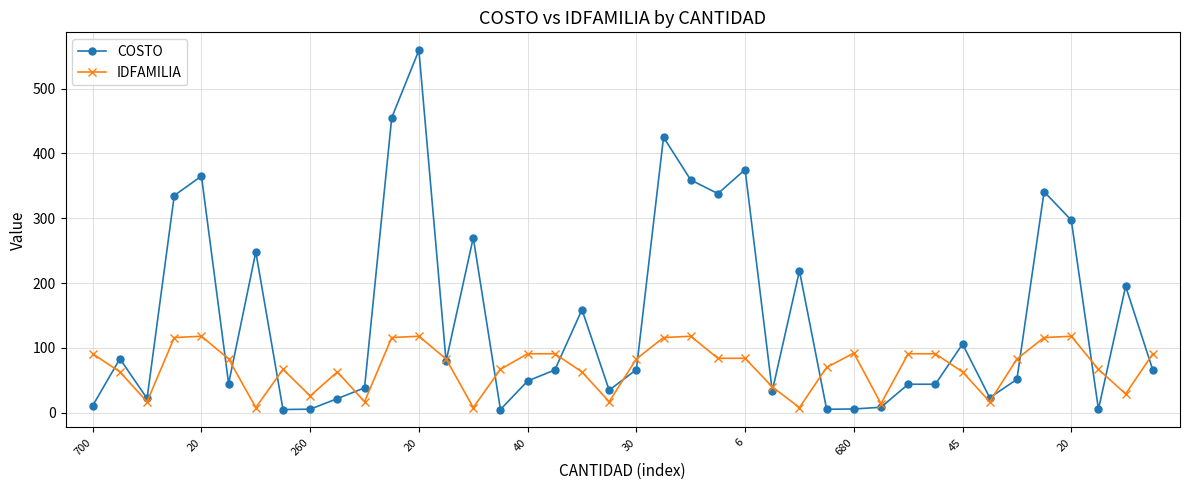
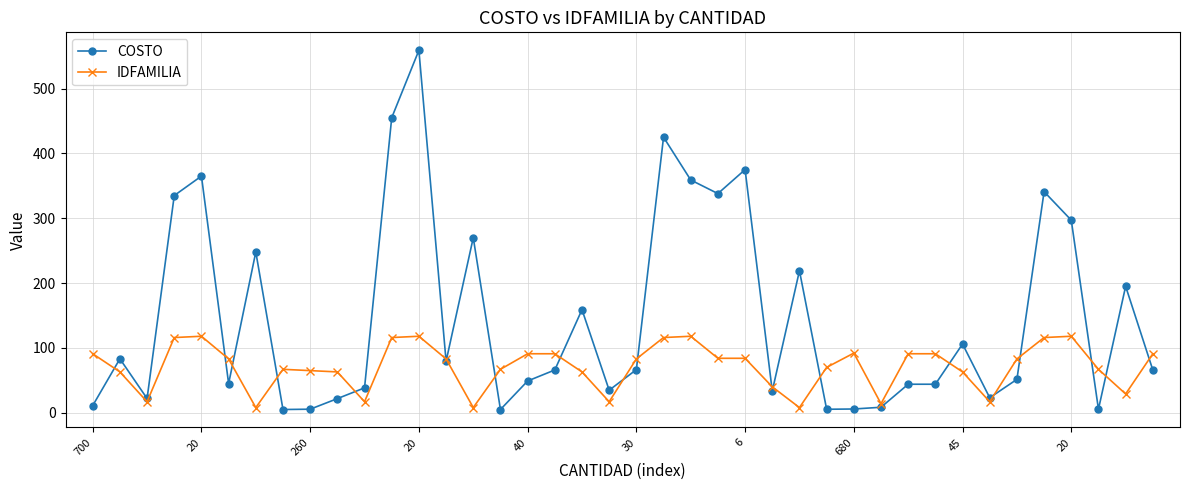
IDFAMILIA, 260: 30 -> 70
